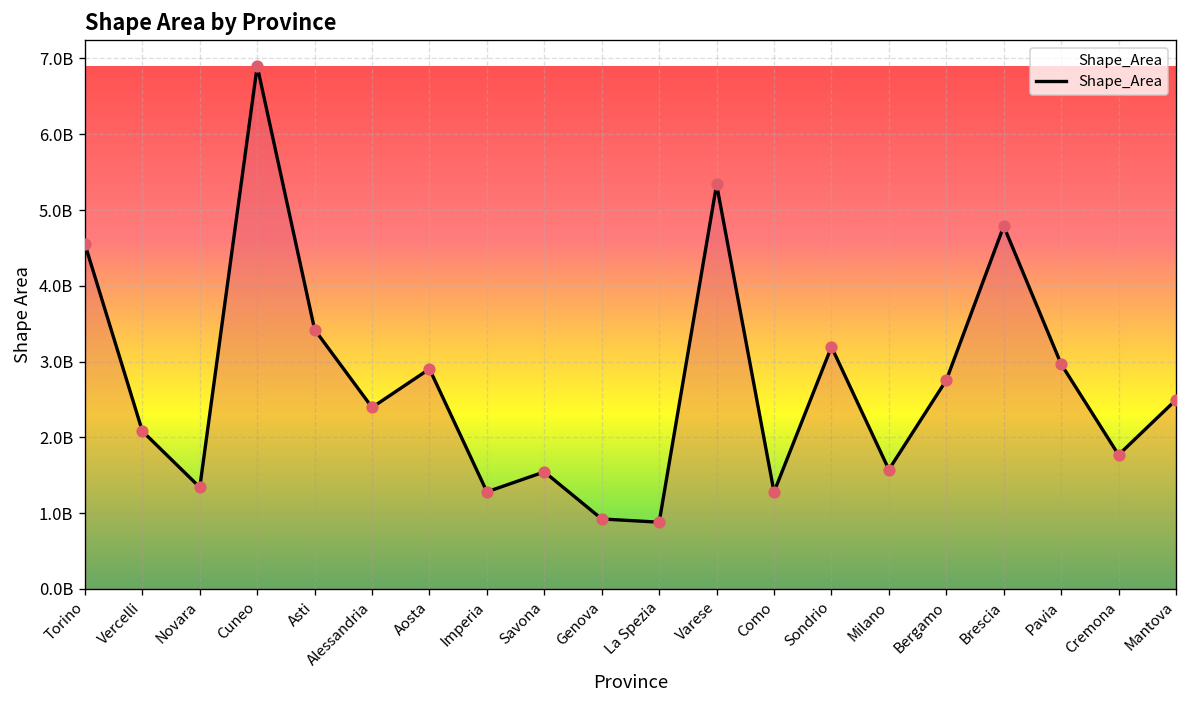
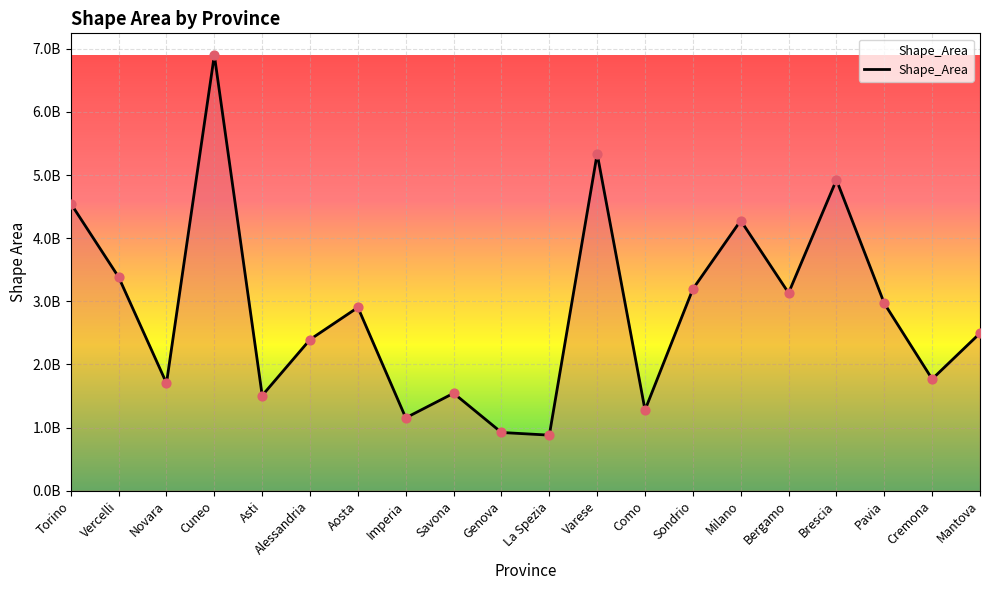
Vercelli: 2100000000 -> 3400000000
Novara: 1300000000 -> 1700000000
Asti: 3400000000 -> 1500000000
Imperia: 1300000000 -> 1200000000
Milano: 1600000000 -> 4300000000
Bergamo: 2800000000 -> 3100000000
Brescia: 4800000000 -> 4900000000
